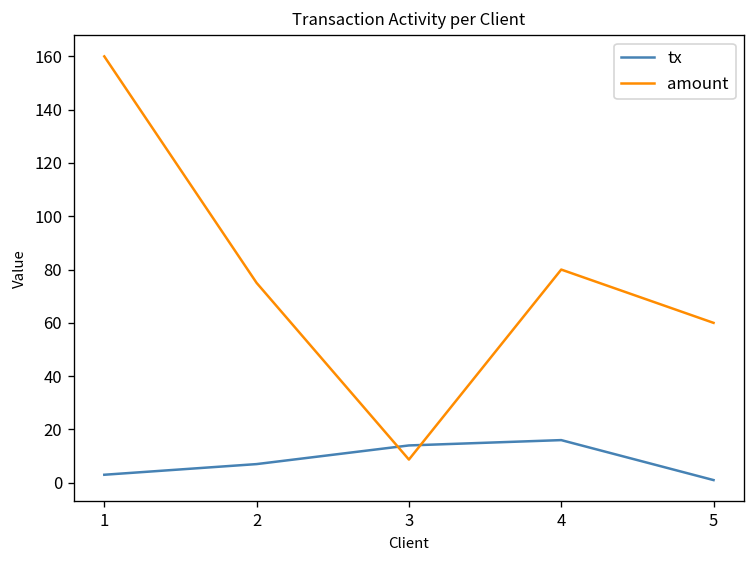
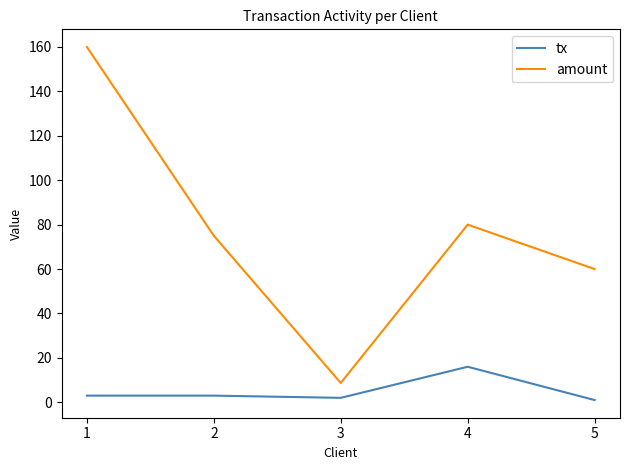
tx, 2: 7 -> 3
tx, 3: 14 -> 2
